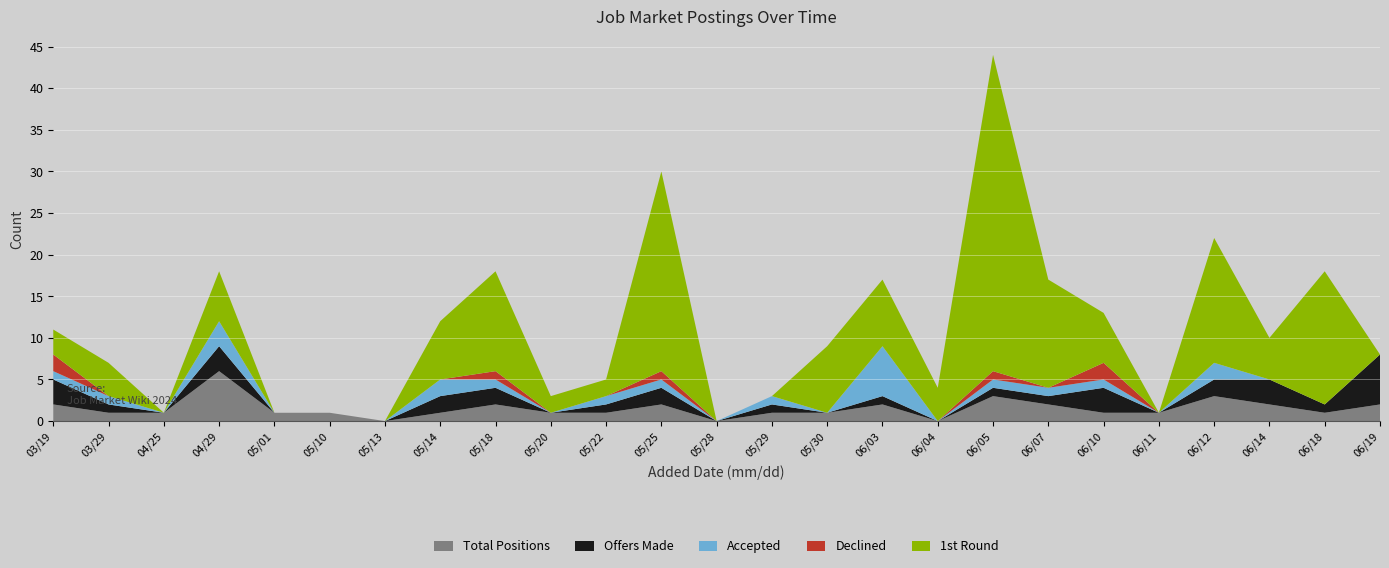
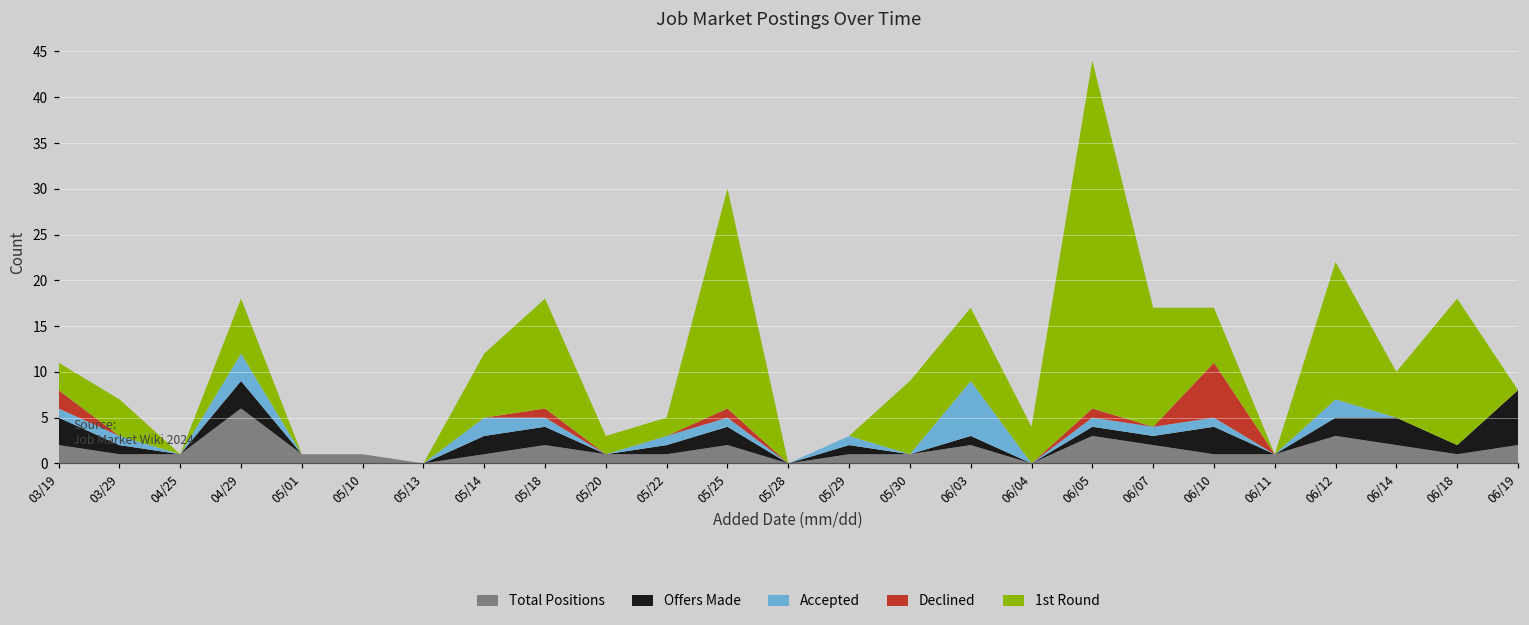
Declined, 06/10: 2 -> 6
